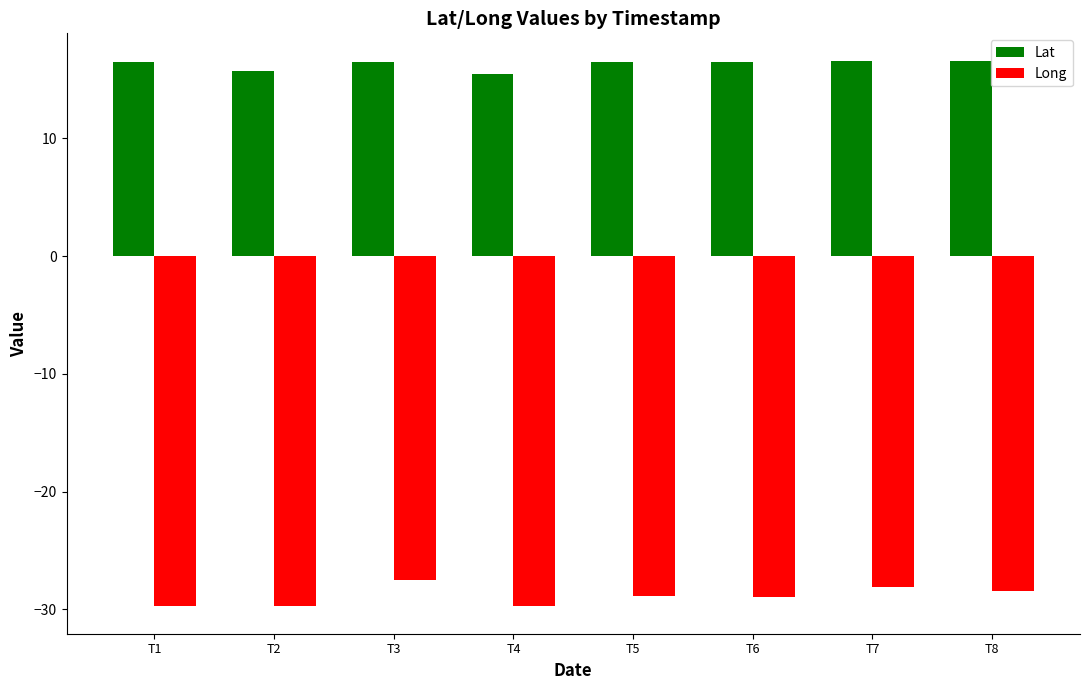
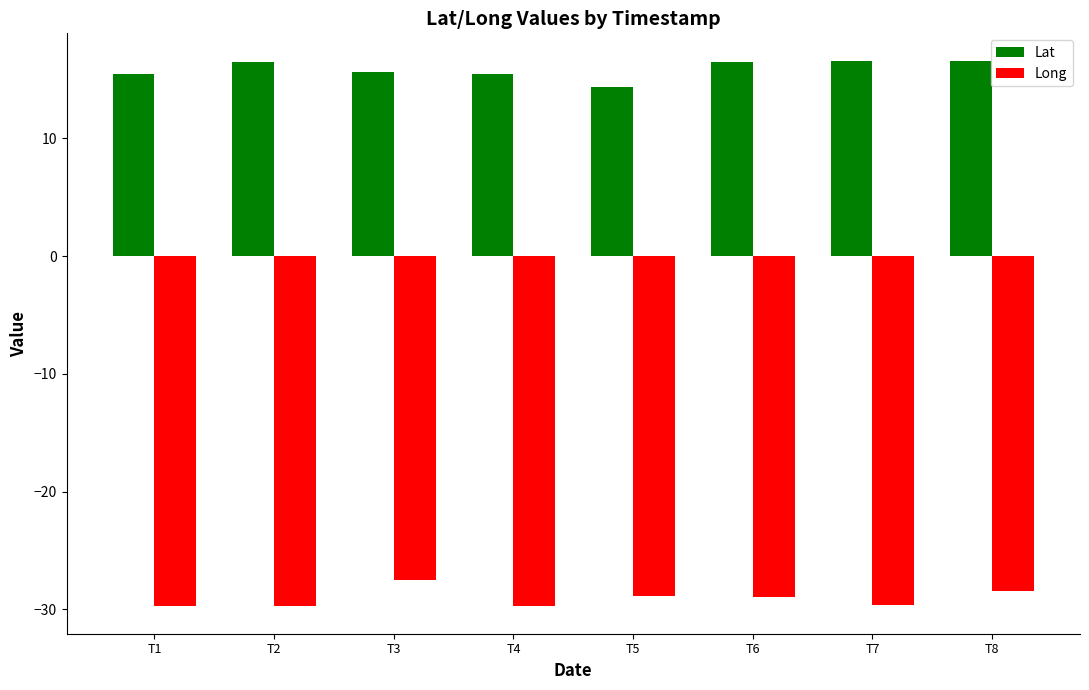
Lat, T1: 16.5 -> 15.4
Lat, T2: 15.8 -> 16.5
Lat, T3: 16.5 -> 15.6
Lat, T5: 16.5 -> 14.4
Long, T7: -28.1 -> -29.6
